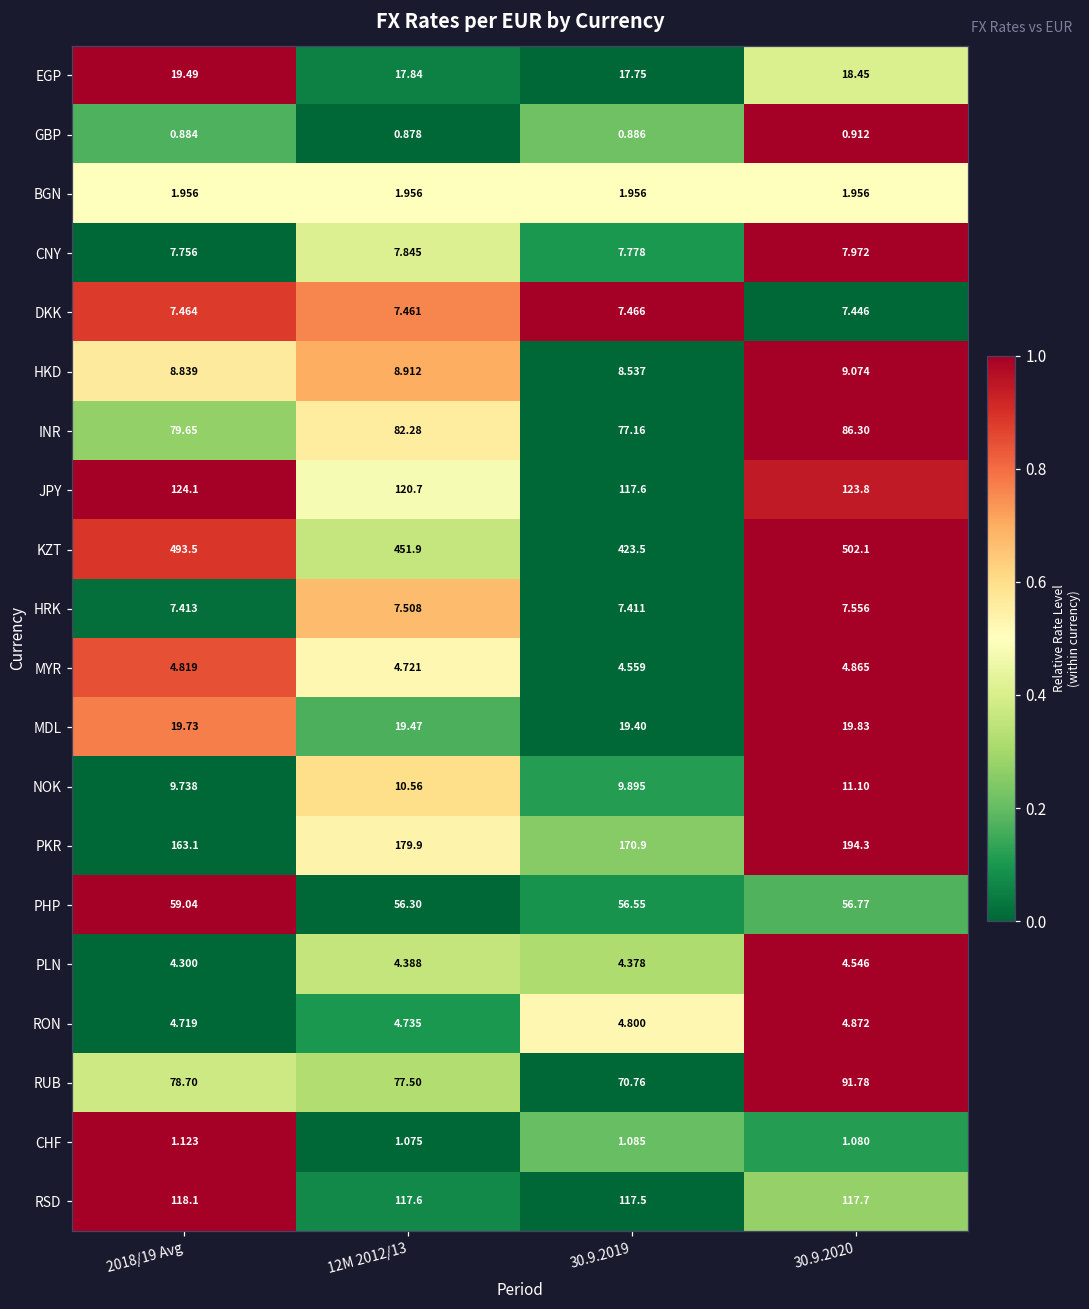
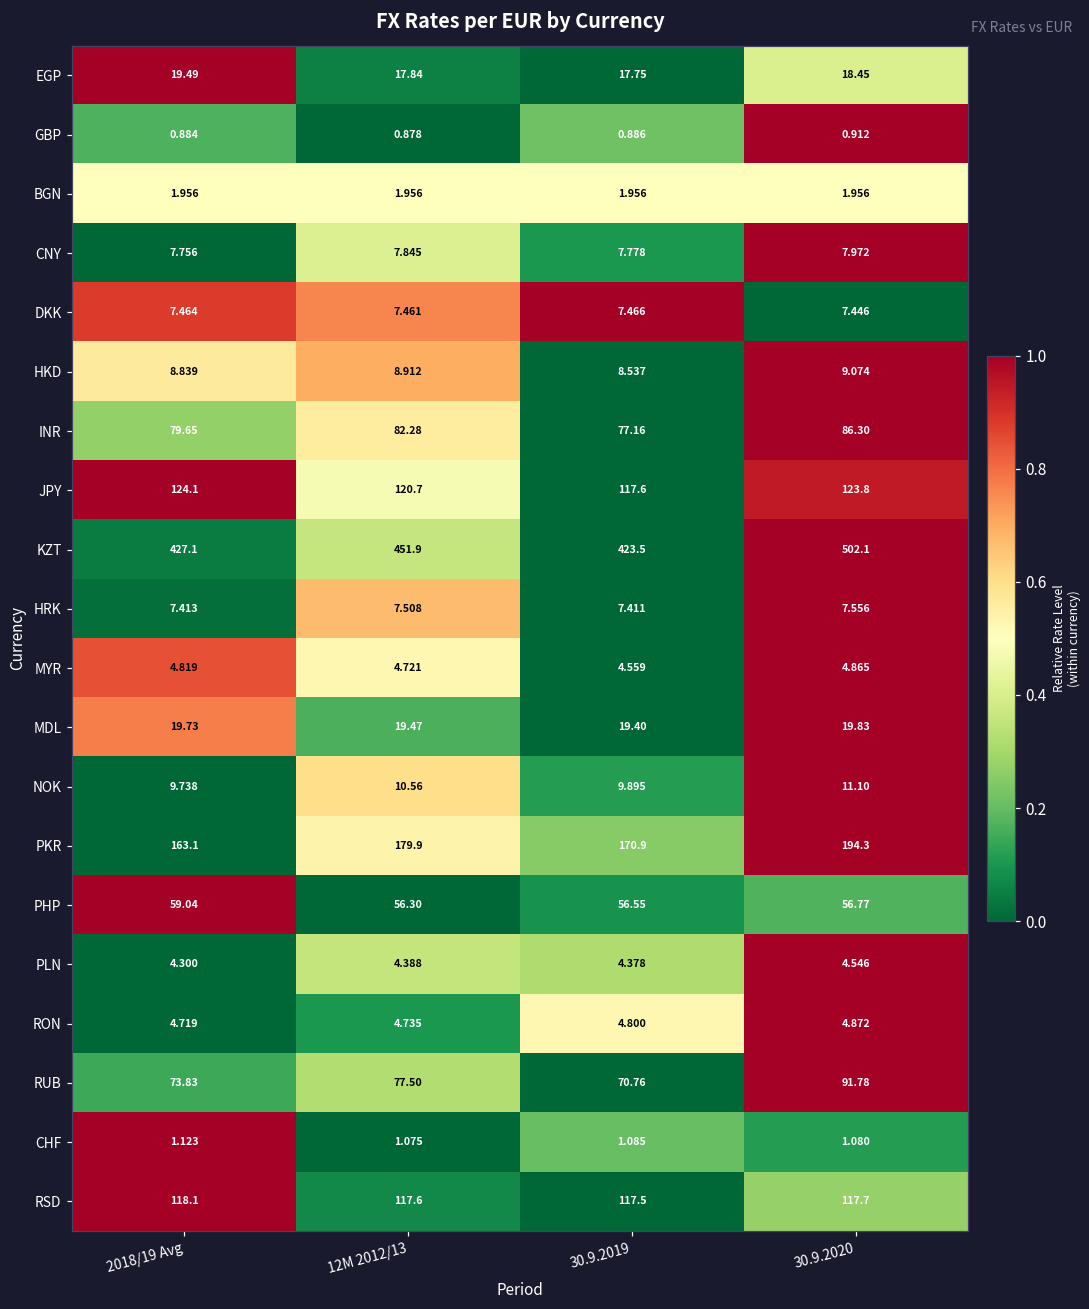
KZT, 2018/19 Avg: 493.5 -> 427.1
RUB, 2018/19 Avg: 78.70 -> 73.83
